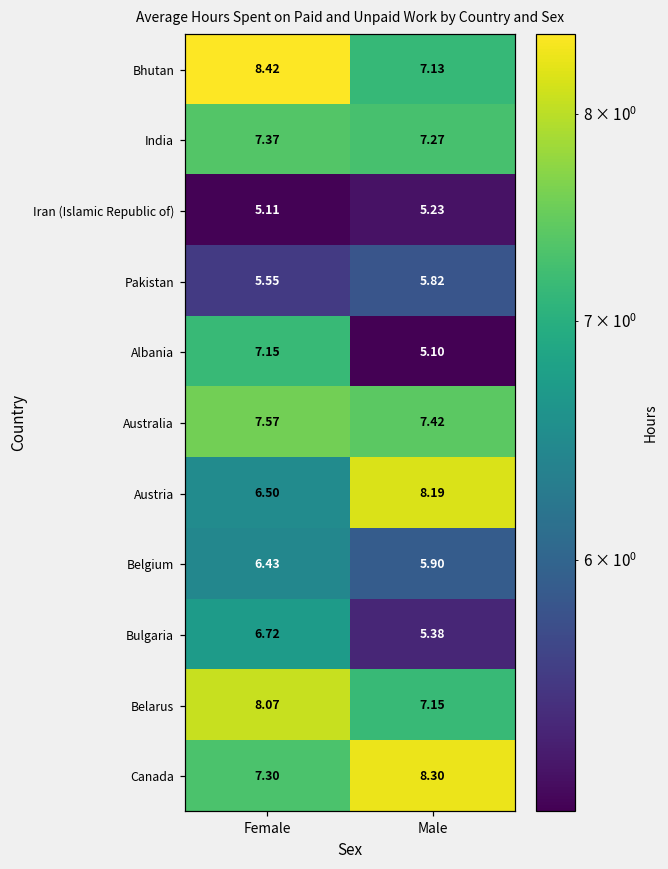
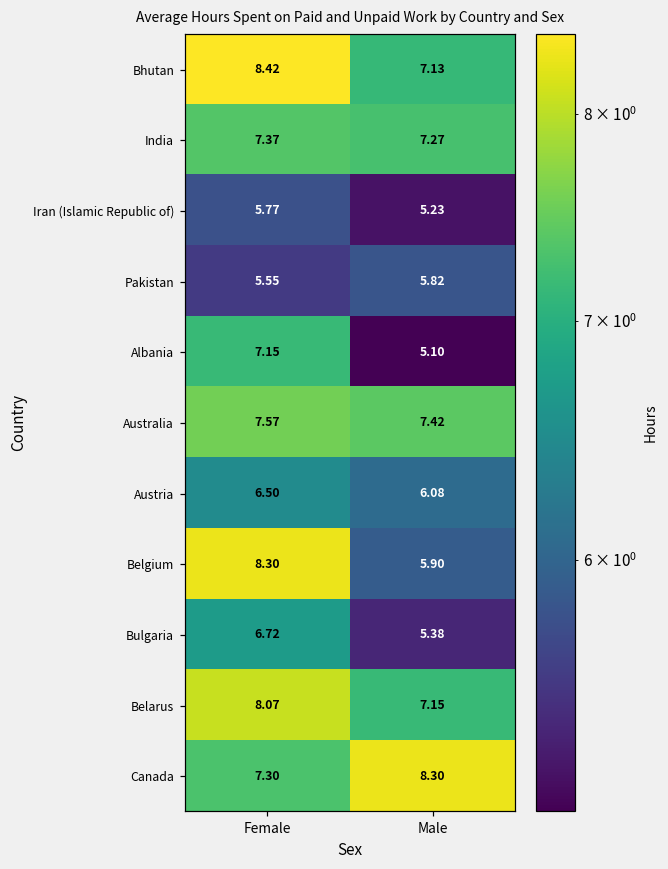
Iran (Islamic Republic of), Female: 5.11 -> 5.77
Austria, Male: 8.19 -> 6.08
Belgium, Female: 6.43 -> 8.30
